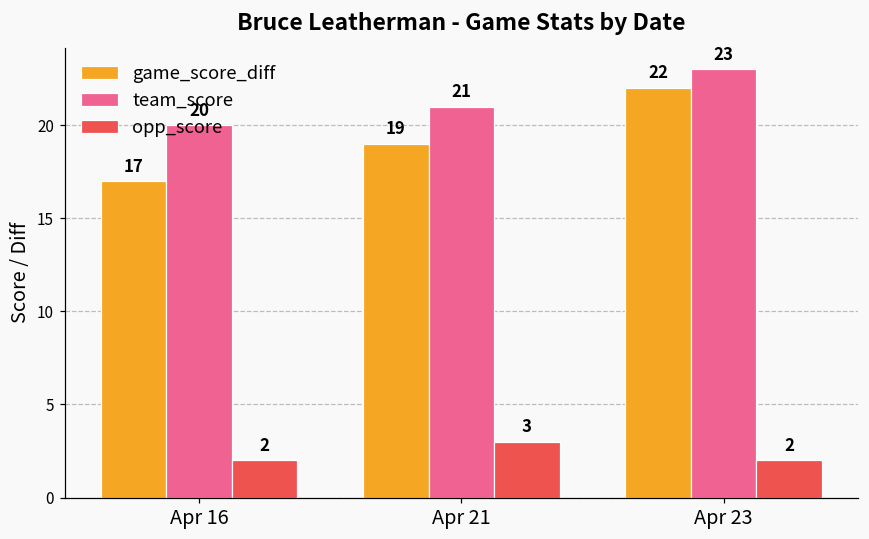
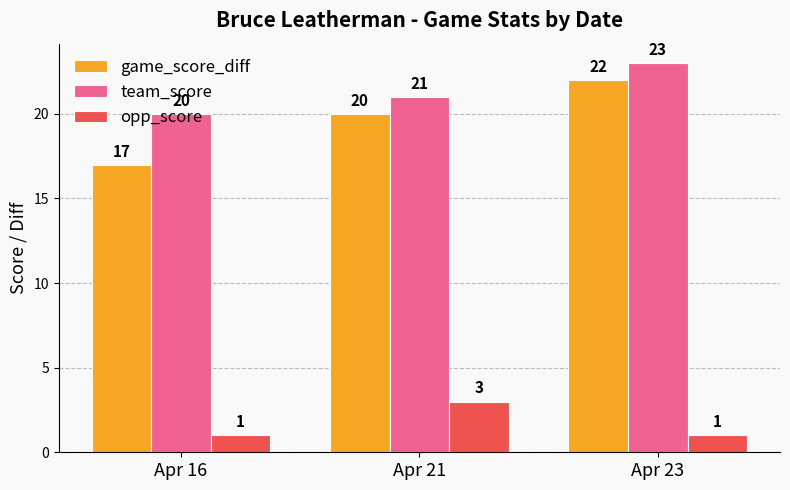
opp_score, Apr 16: 2 -> 1
game_score_diff, Apr 21: 19 -> 20
opp_score, Apr 23: 2 -> 1
